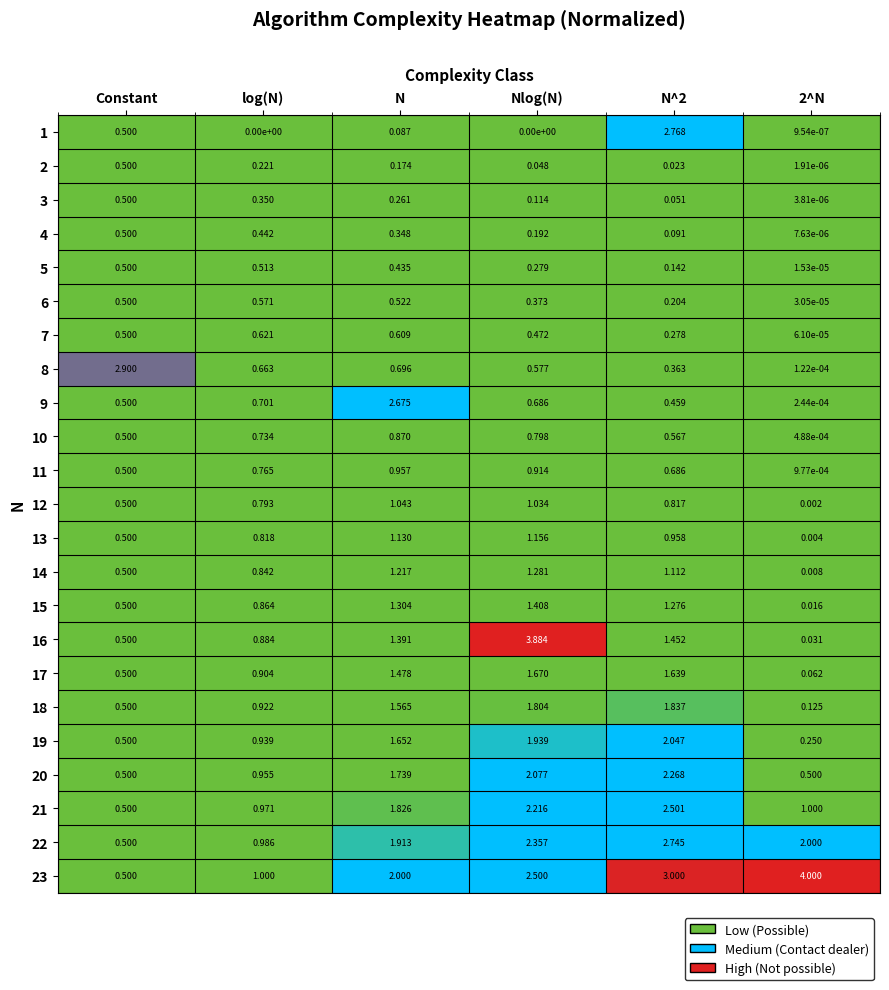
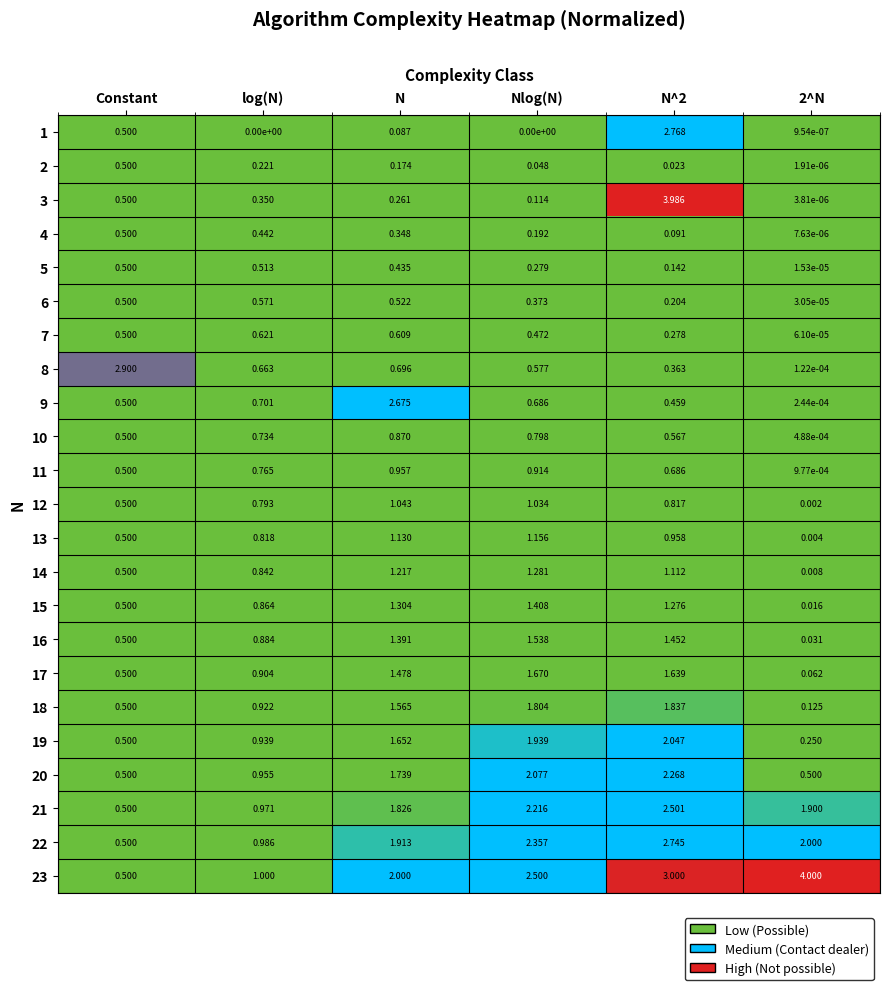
3, N^2: 0.051 -> 3.986
16, Nlog(N): 3.884 -> 1.538
21, 2^N: 1.000 -> 1.900
